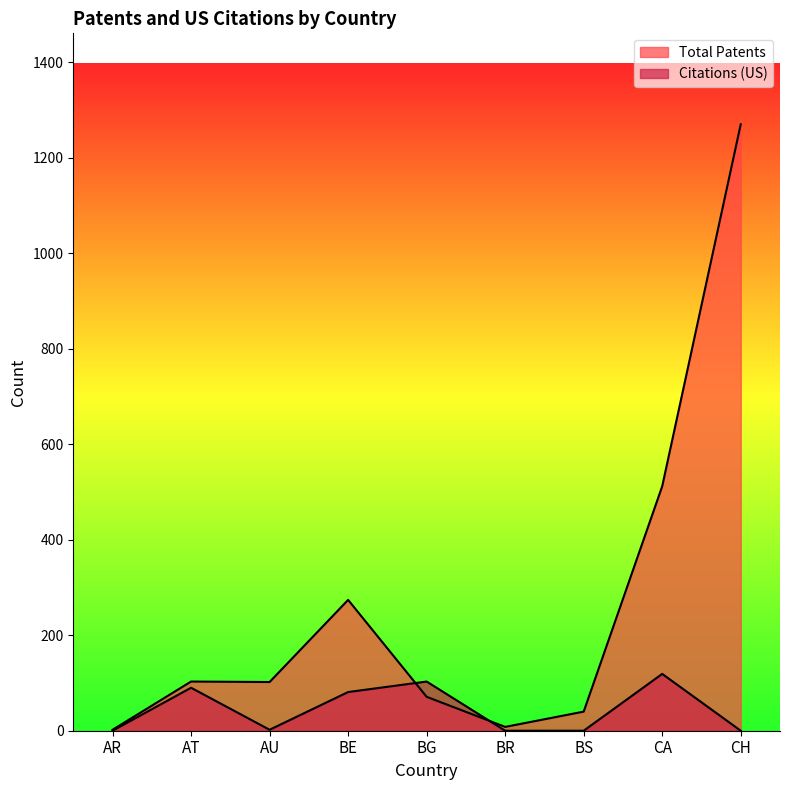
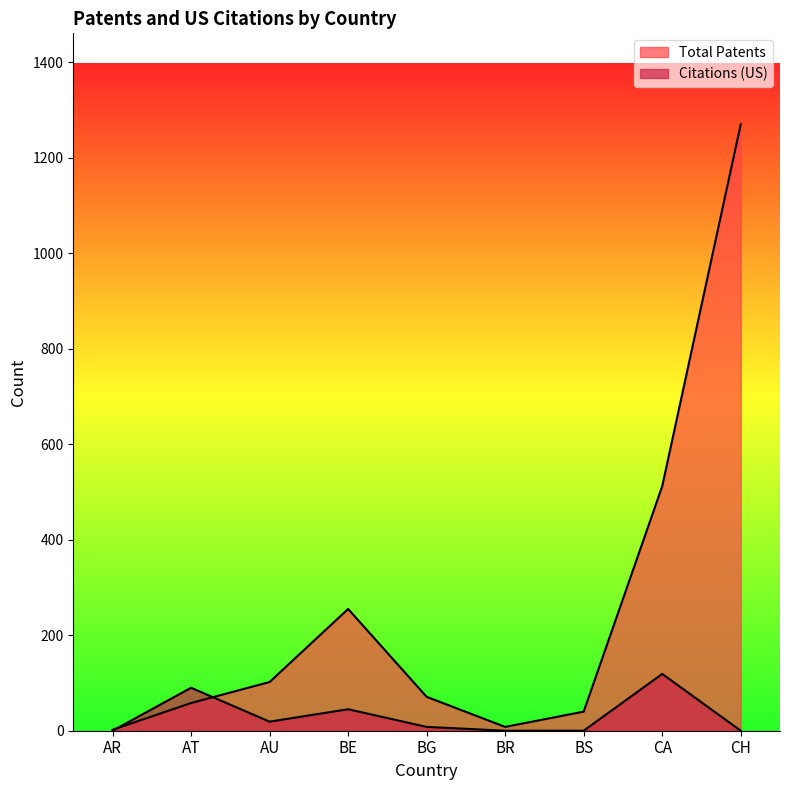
Total Patents, AT: 100 -> 60
Citations (US), AU: 0 -> 20
Total Patents, BE: 270 -> 260
Citations (US), BE: 80 -> 50
Citations (US), BG: 100 -> 10
